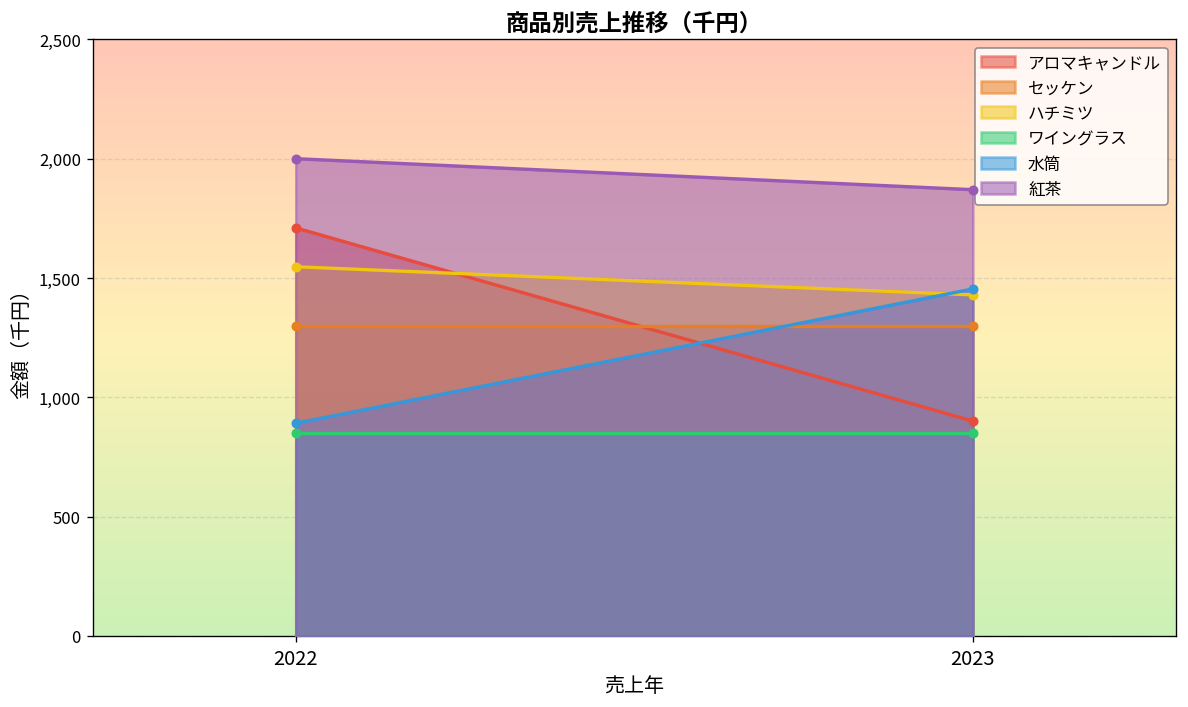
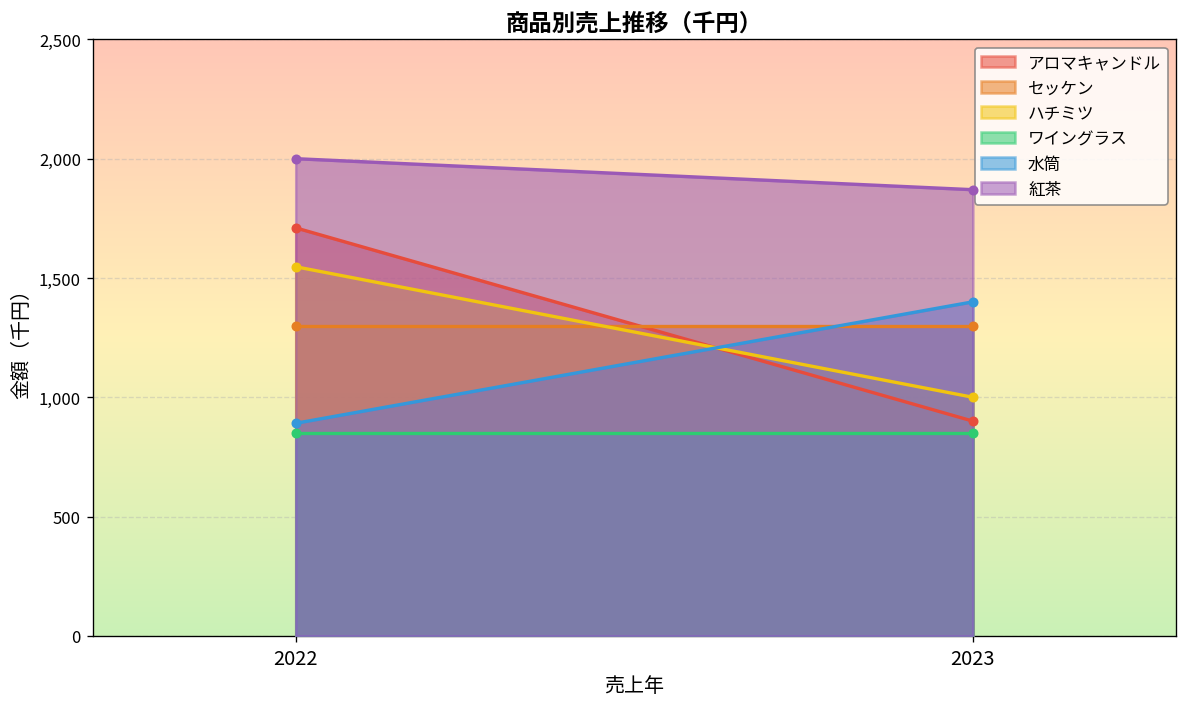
ハチミツ, 2023: 1,430 -> 1,000
水筒, 2023: 1,450 -> 1,400
